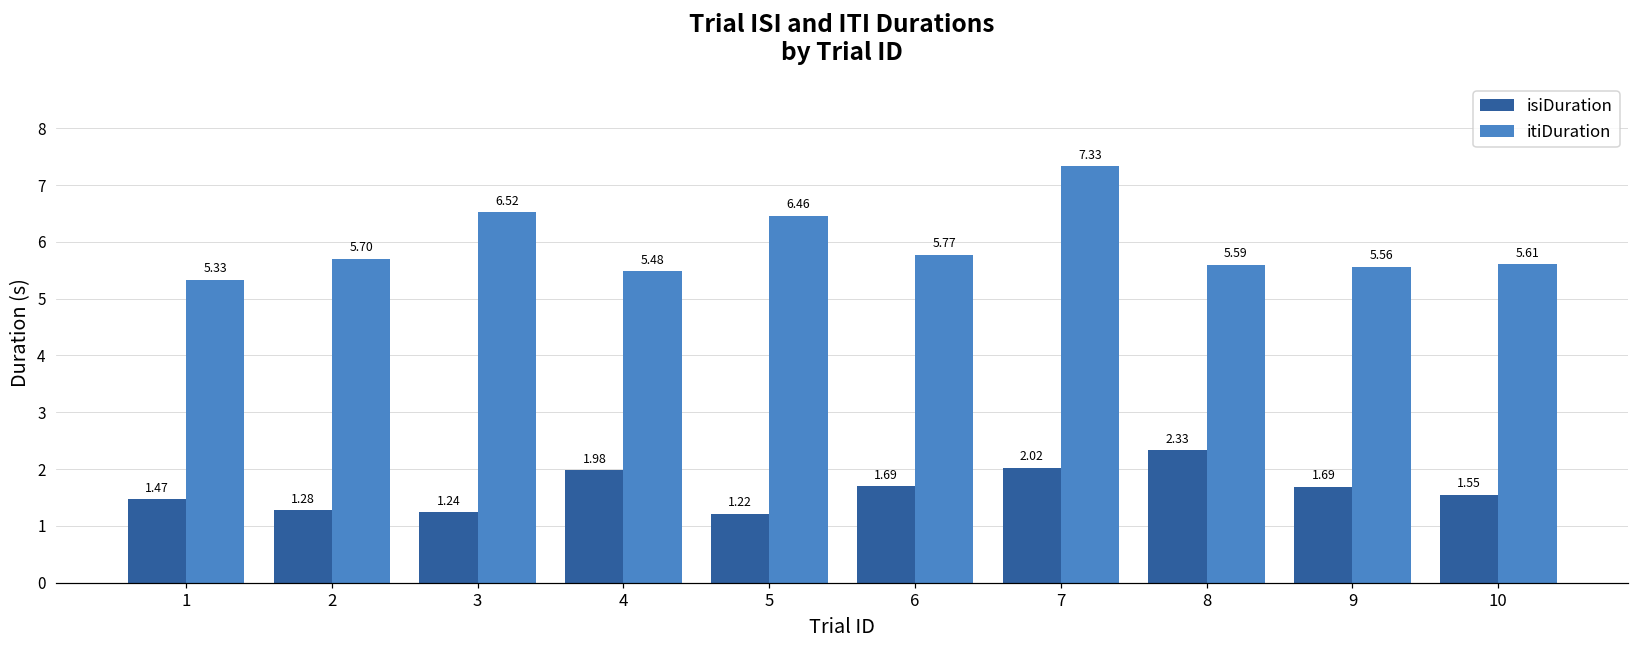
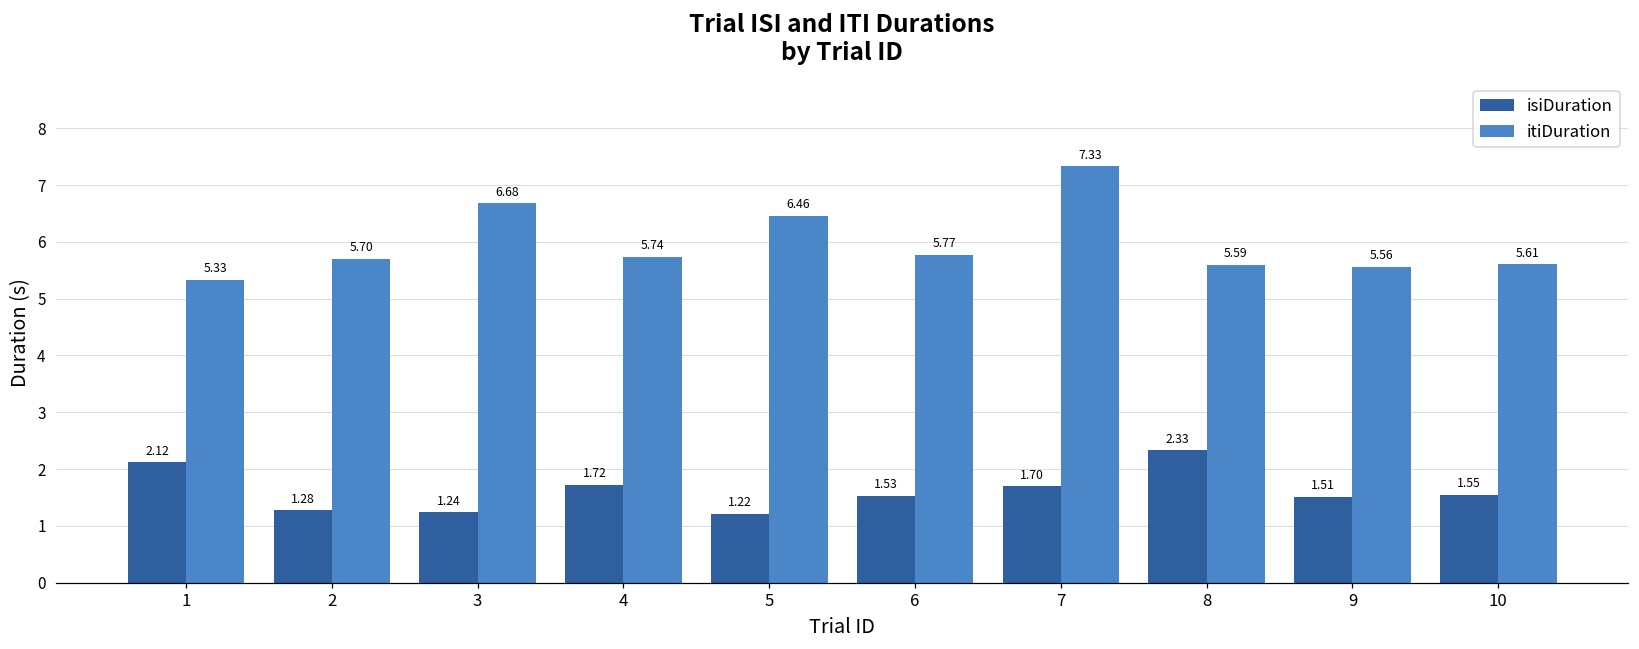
isiDuration, 1: 1.47 -> 2.12
itiDuration, 3: 6.52 -> 6.68
isiDuration, 4: 1.98 -> 1.72
itiDuration, 4: 5.48 -> 5.74
isiDuration, 6: 1.69 -> 1.53
isiDuration, 7: 2.02 -> 1.70
isiDuration, 9: 1.69 -> 1.51
